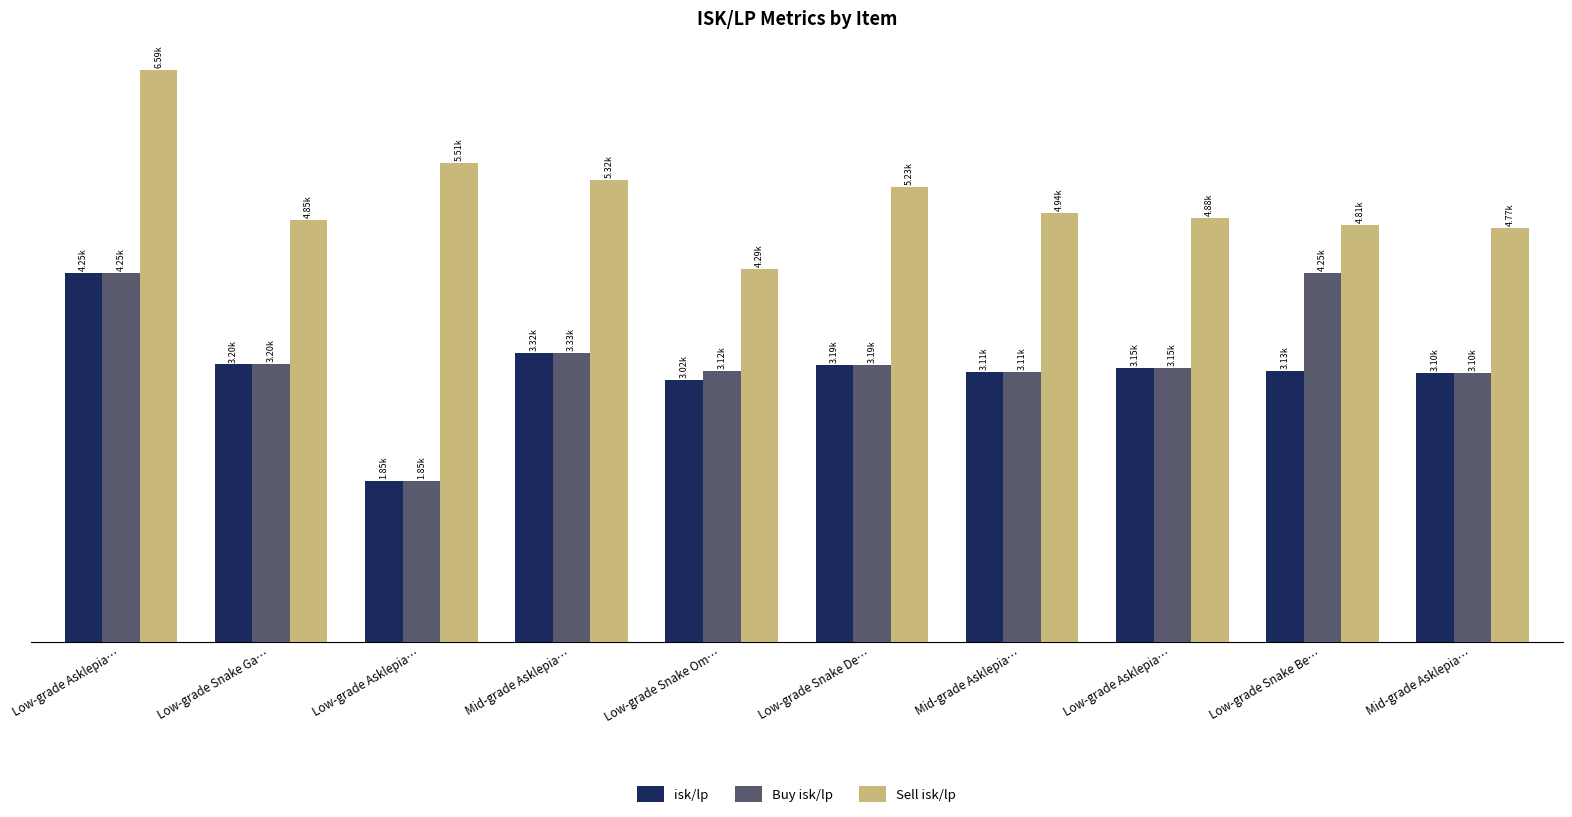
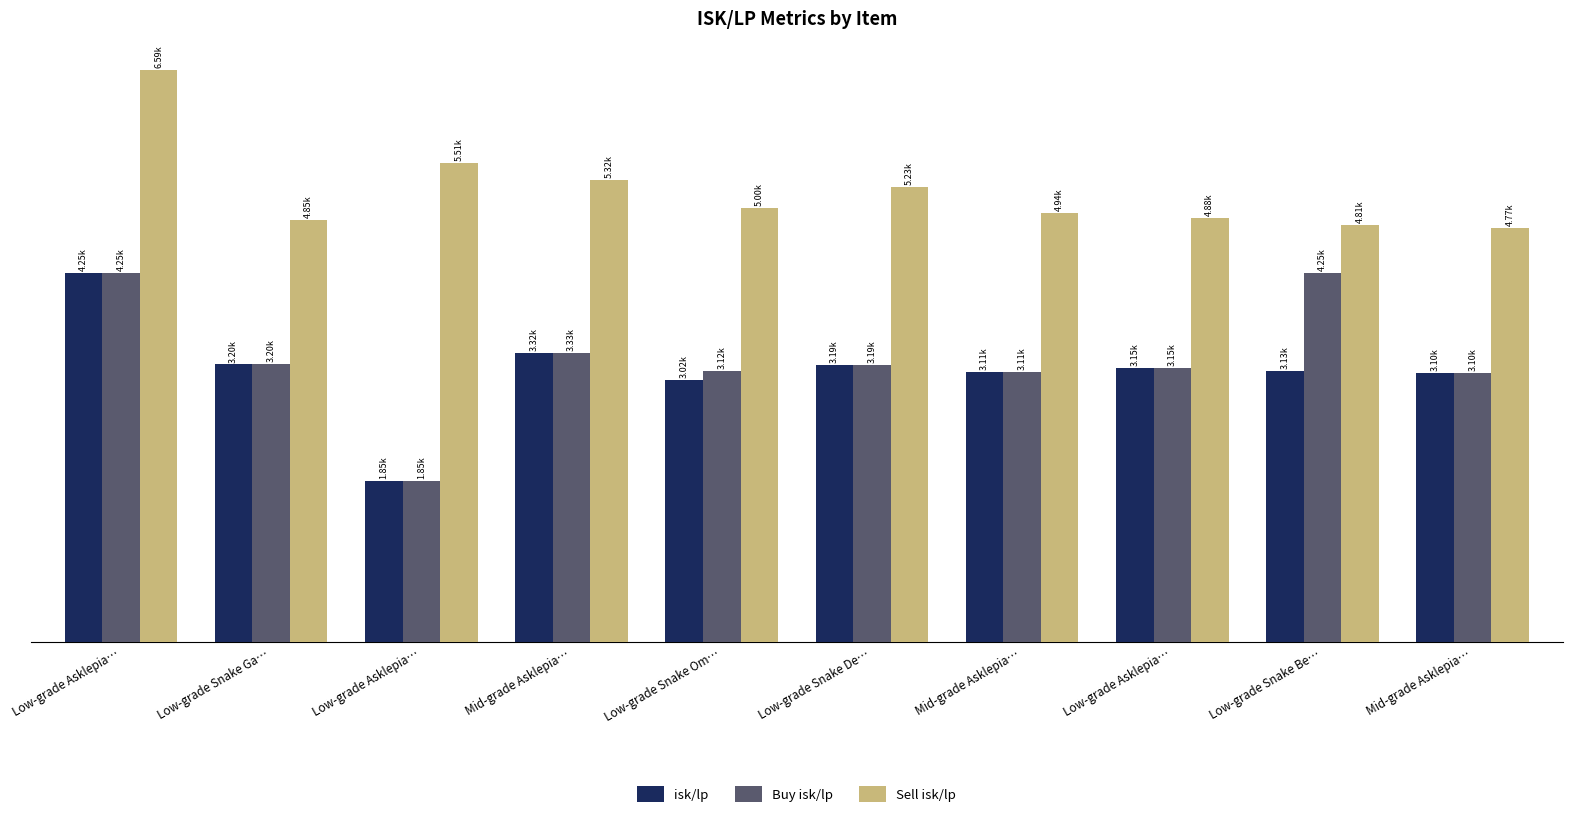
Sell isk/lp, Low-grade Snake Om…: 4.29k -> 5.00k
